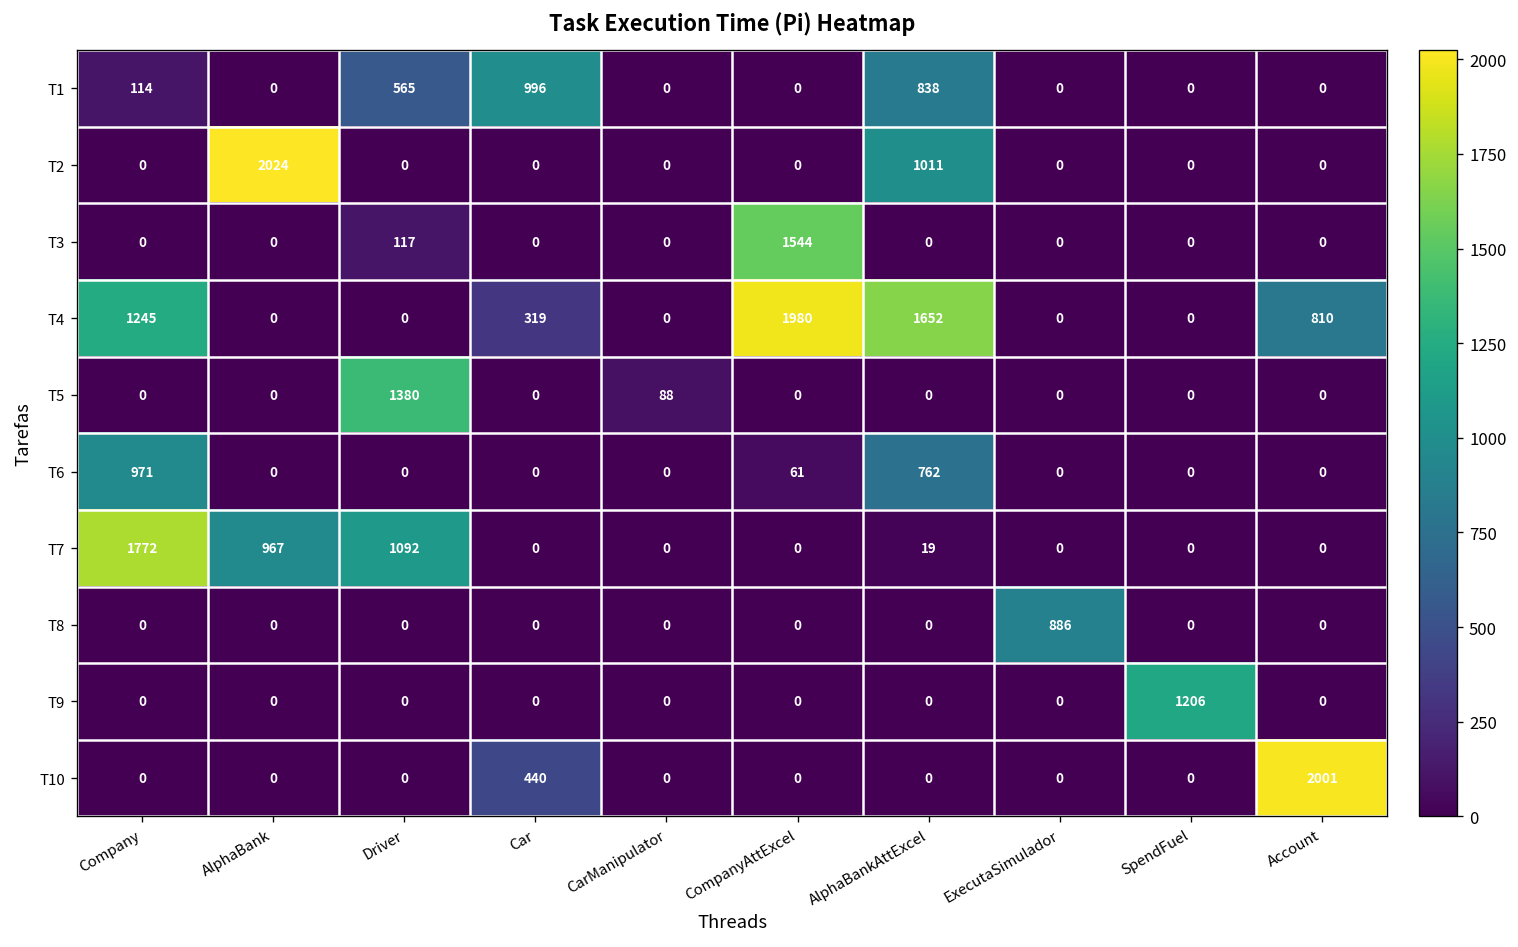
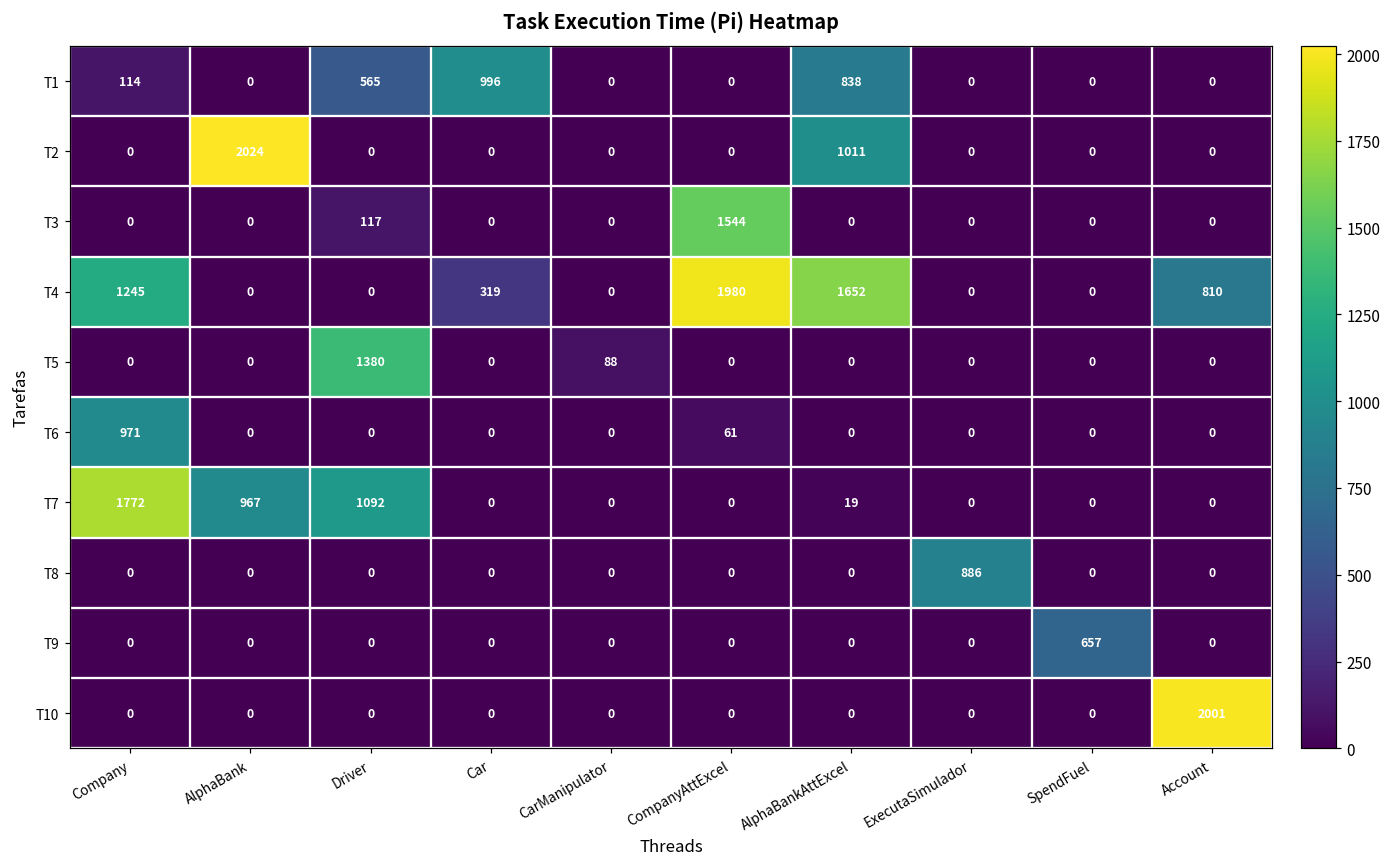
T6, AlphaBankAttExcel: 762 -> 0
T9, SpendFuel: 1206 -> 657
T10, Car: 440 -> 0
